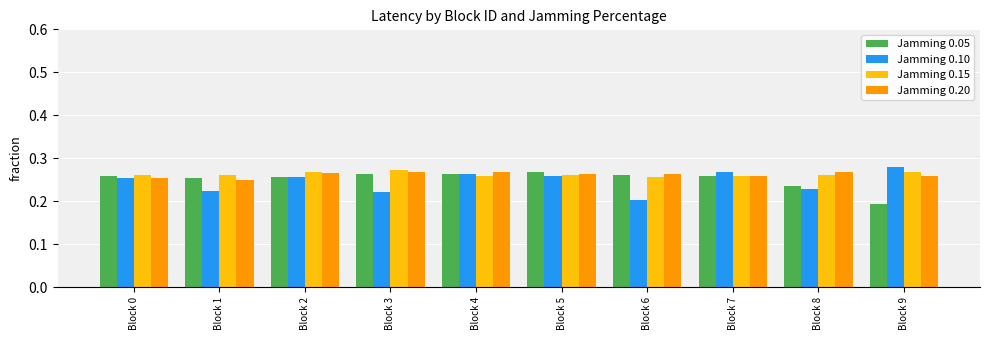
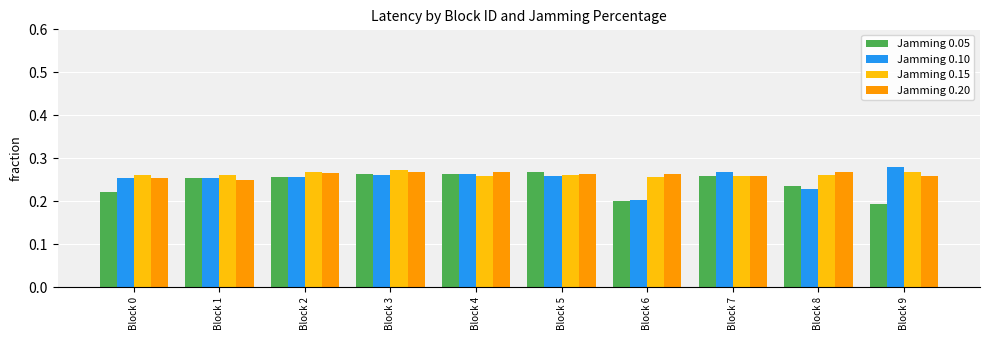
Jamming 0.05, Block 0: 0.26 -> 0.22
Jamming 0.10, Block 1: 0.22 -> 0.25
Jamming 0.10, Block 3: 0.22 -> 0.26
Jamming 0.05, Block 6: 0.26 -> 0.20
